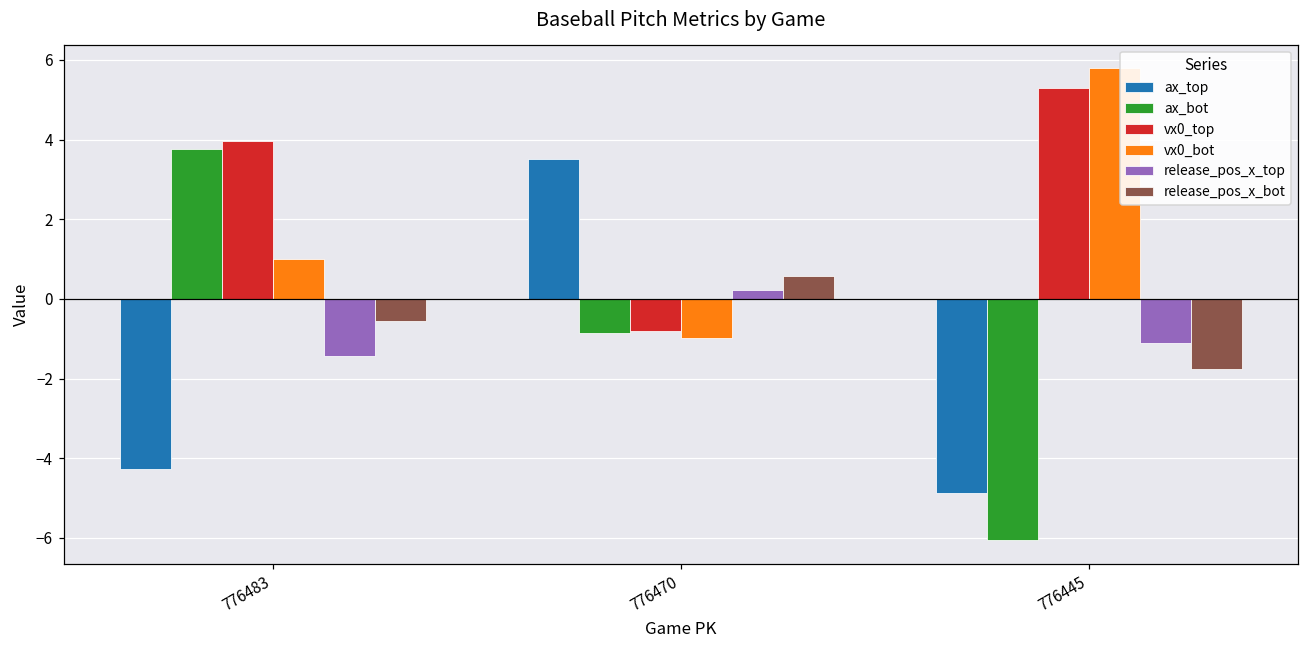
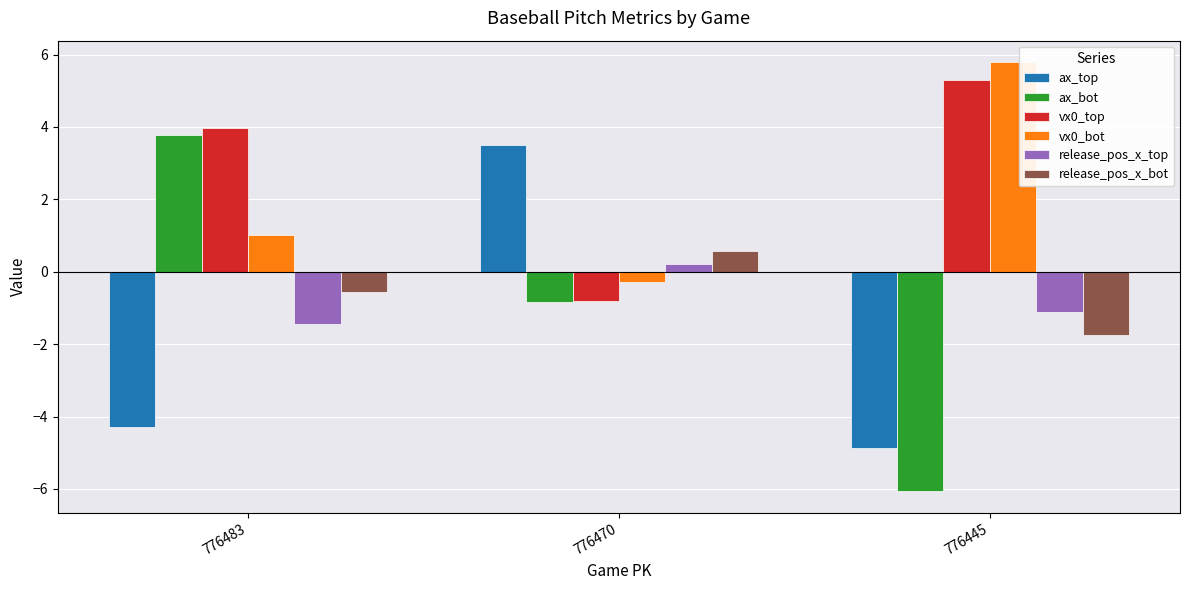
vx0_bot, 776470: -1.0 -> -0.3
